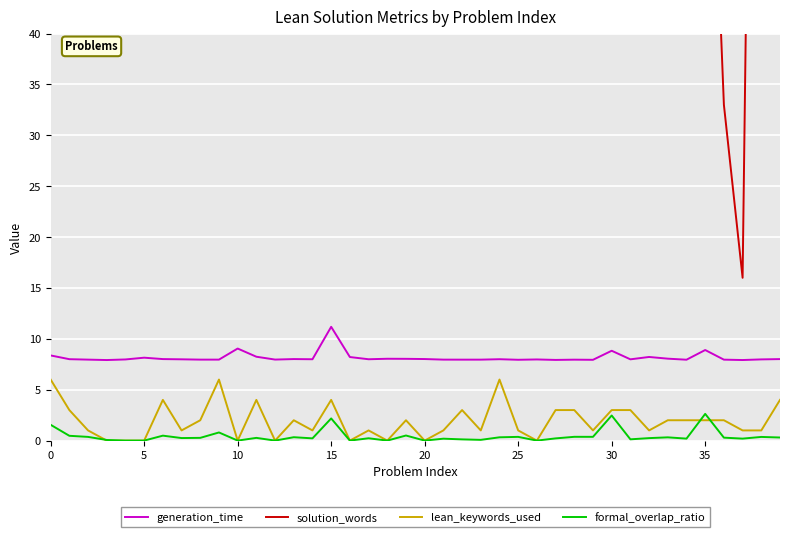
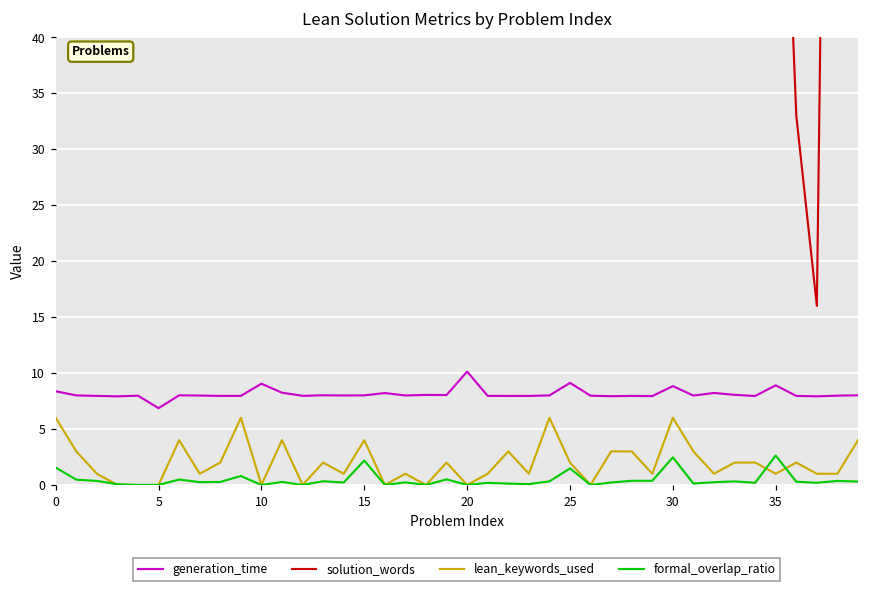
generation_time, 5: 8.1 -> 6.9
generation_time, 15: 11.2 -> 8.0
generation_time, 20: 8.0 -> 10.1
generation_time, 25: 7.9 -> 9.1
lean_keywords_used, 25: 1 -> 2
formal_overlap_ratio, 25: 0.4 -> 1.5
lean_keywords_used, 30: 3 -> 6
lean_keywords_used, 35: 2 -> 1
